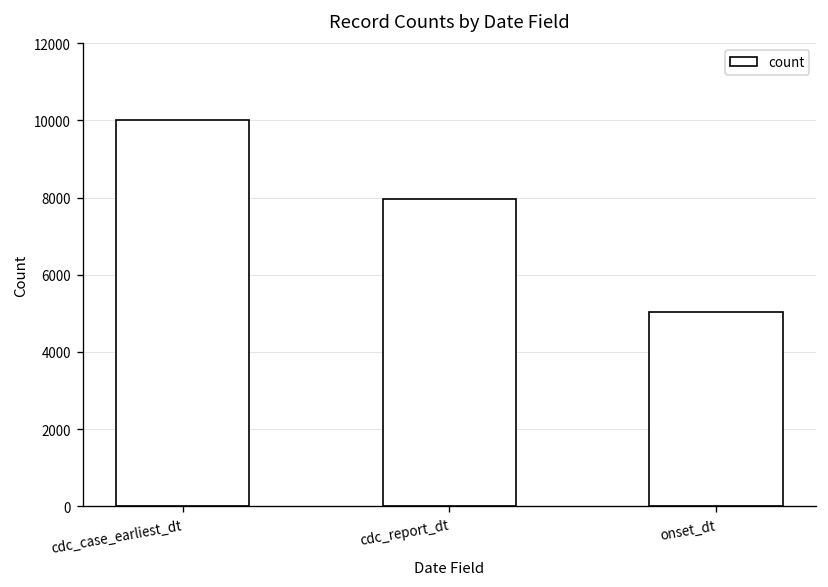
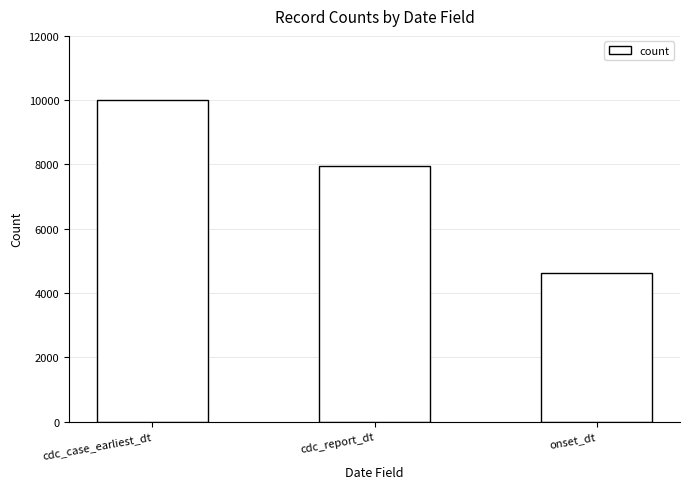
onset_dt: 5000 -> 4600
